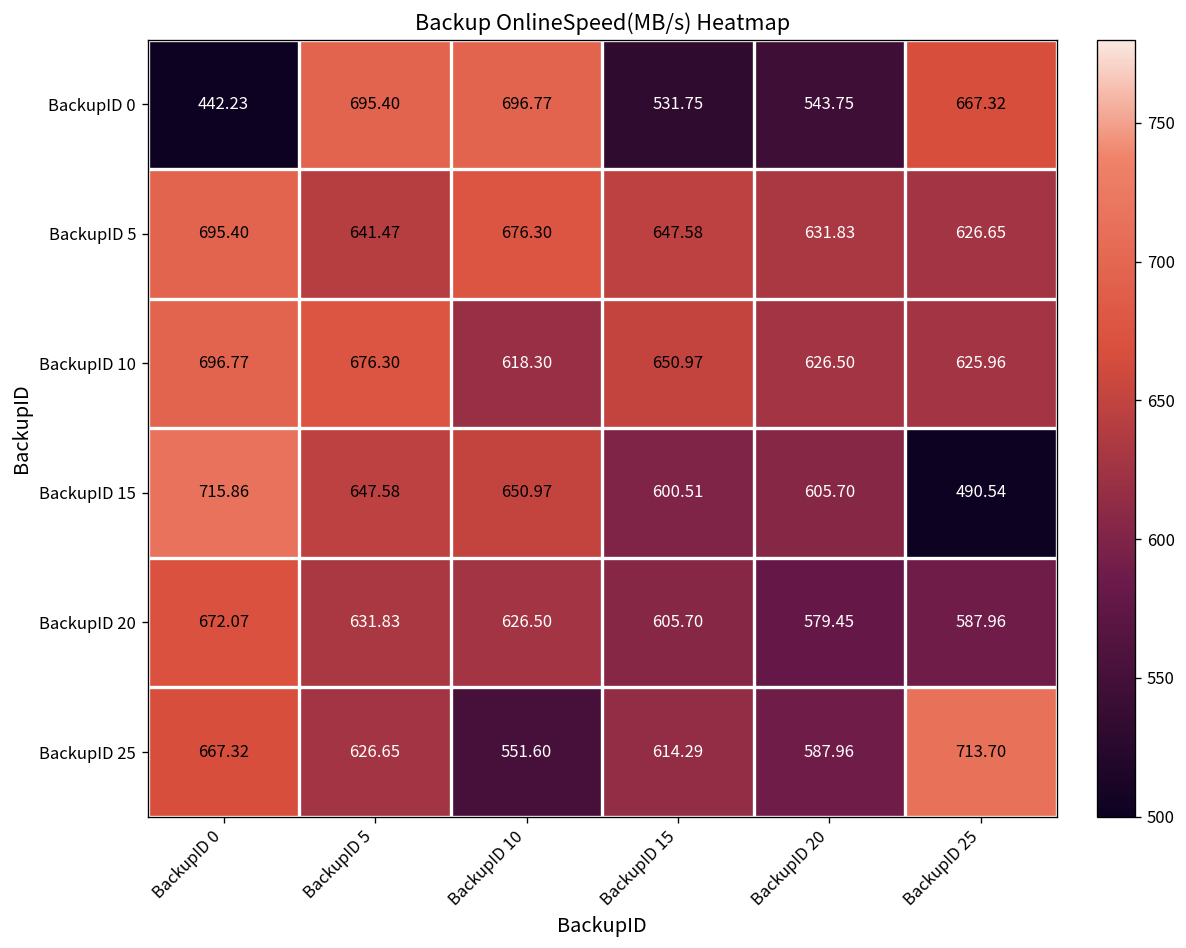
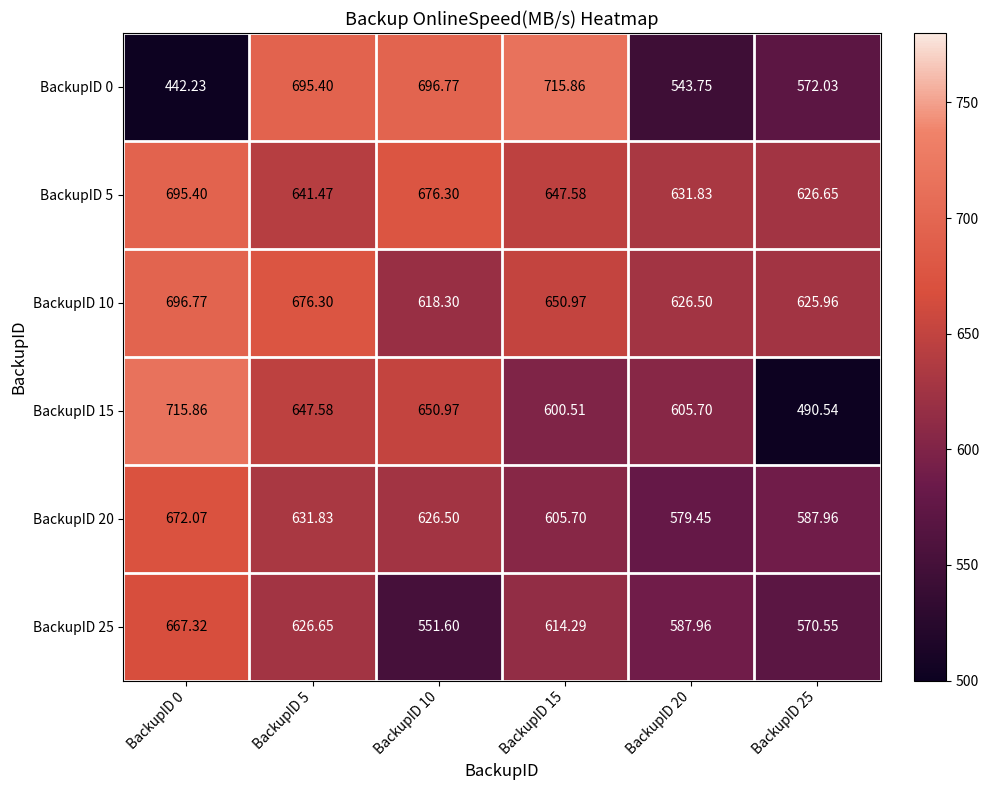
BackupID 0, BackupID 15: 531.75 -> 715.86
BackupID 0, BackupID 25: 667.32 -> 572.03
BackupID 25, BackupID 25: 713.70 -> 570.55
